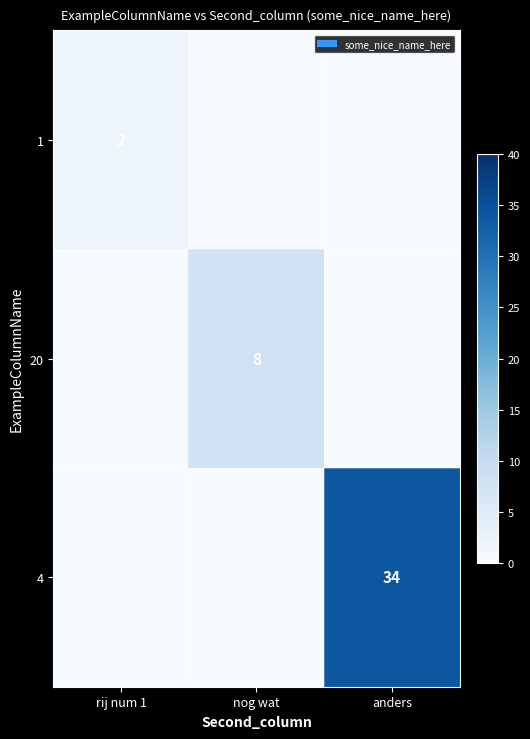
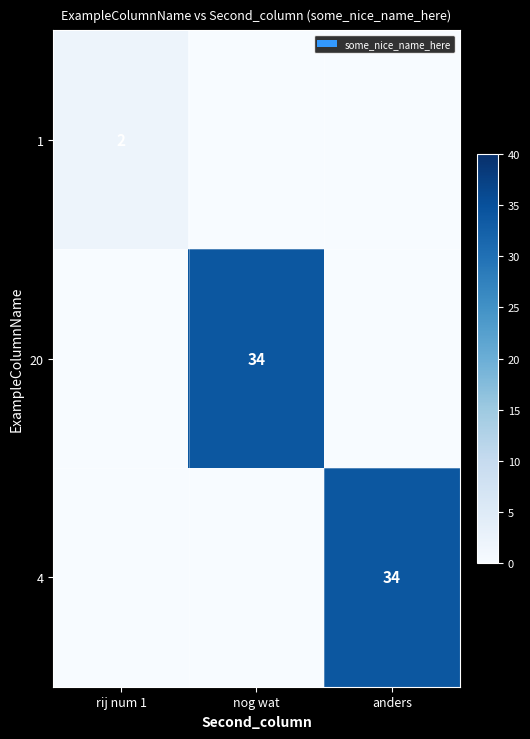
20, nog wat: 8 -> 34
